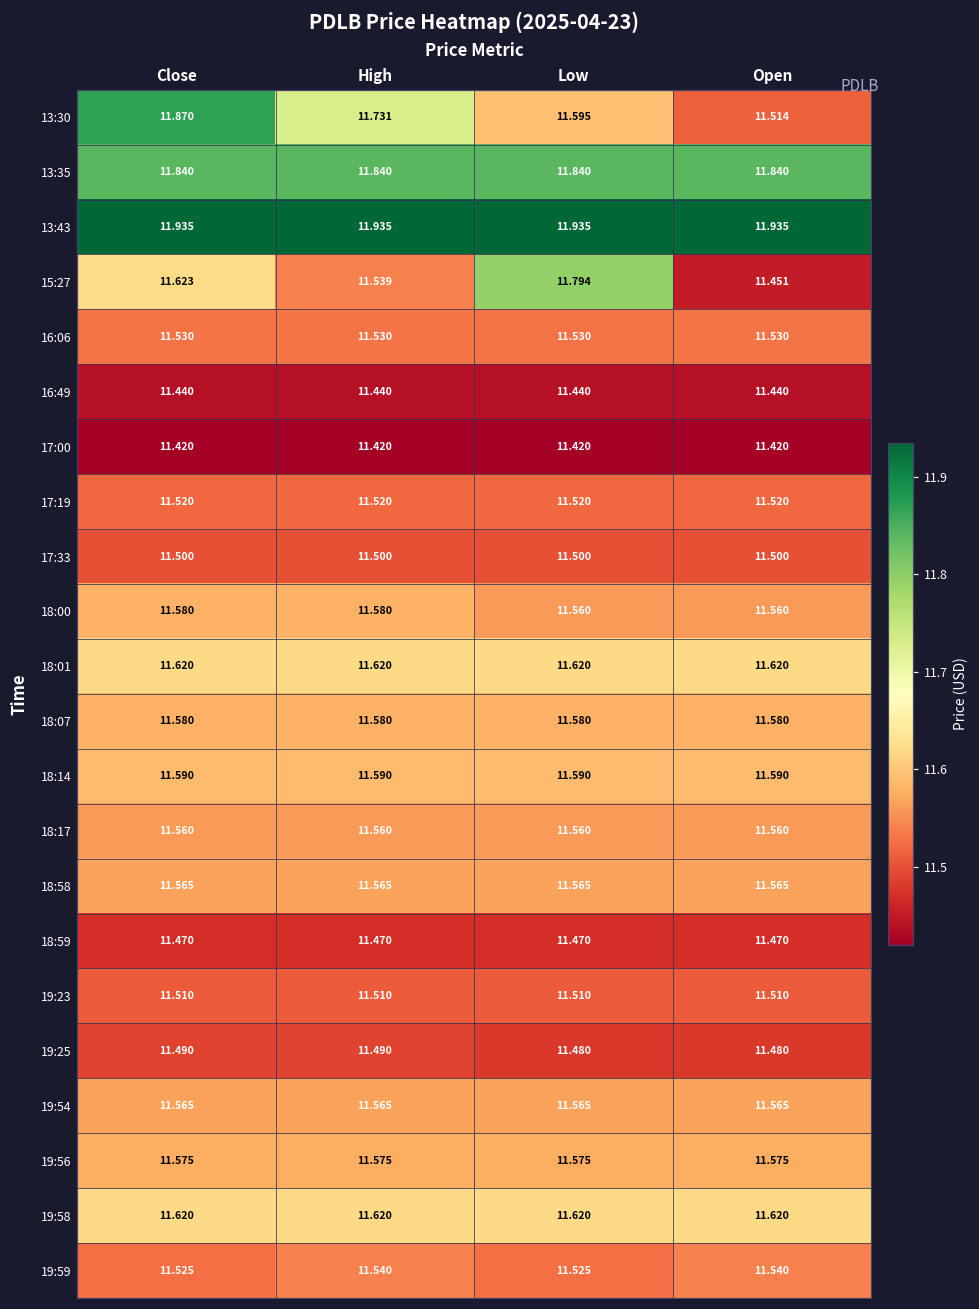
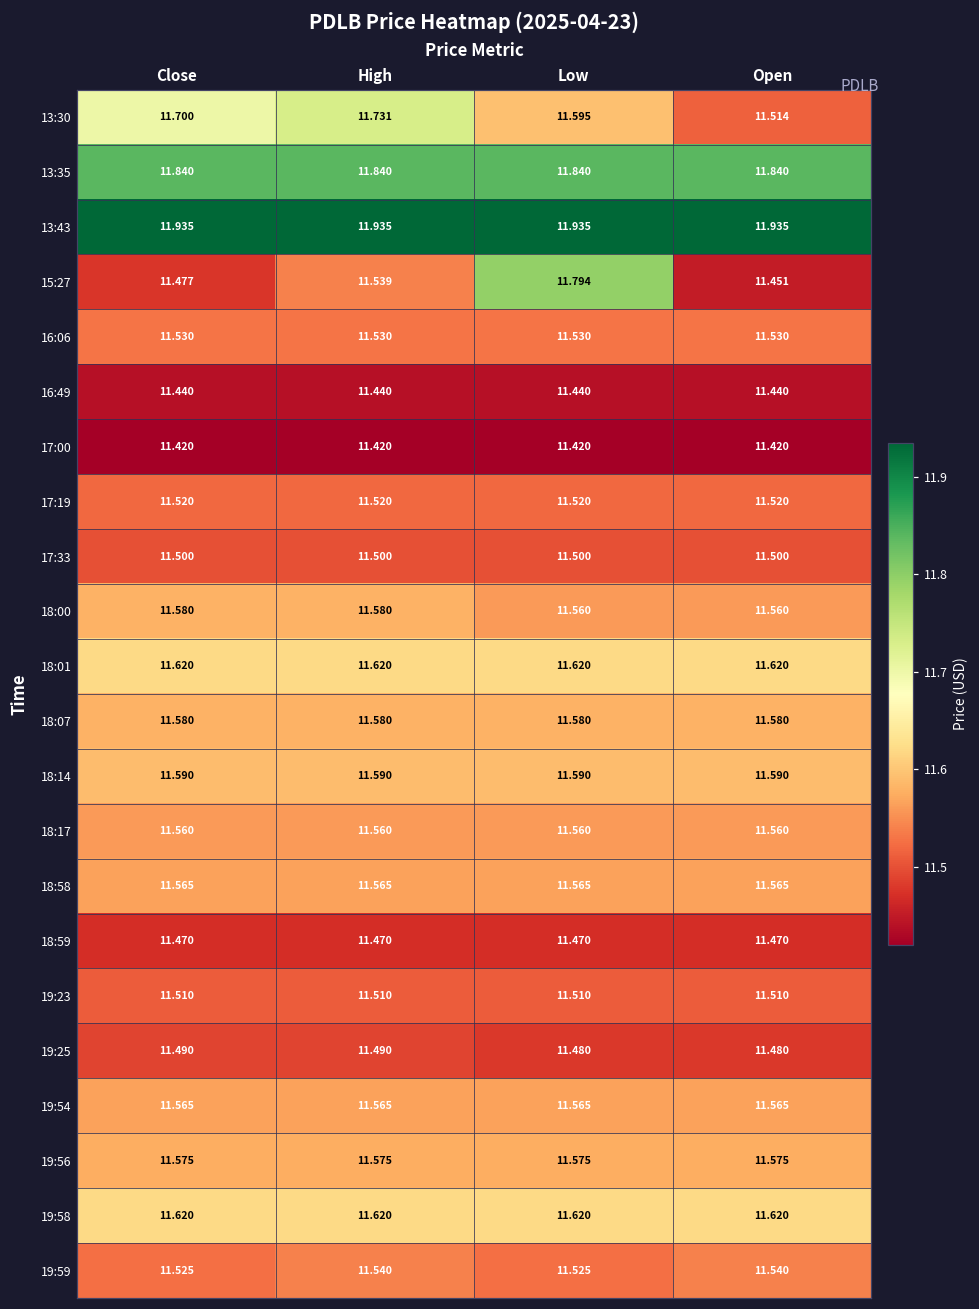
13:30, Close: 11.870 -> 11.700
15:27, Close: 11.623 -> 11.477
